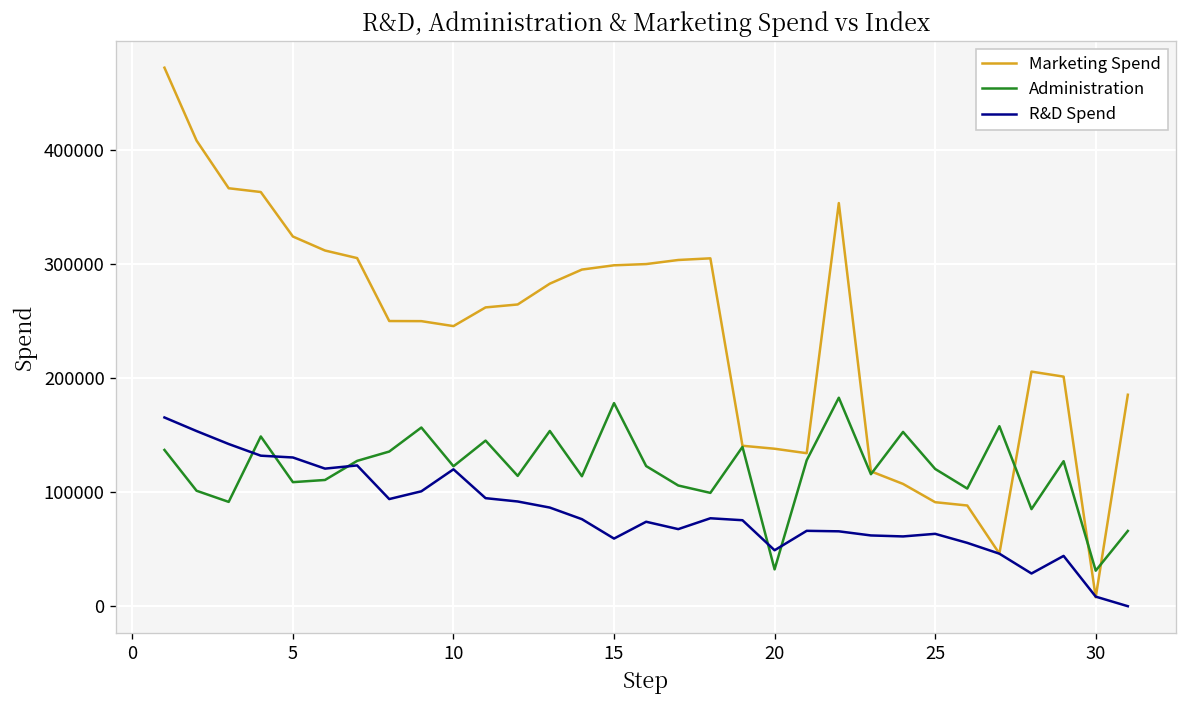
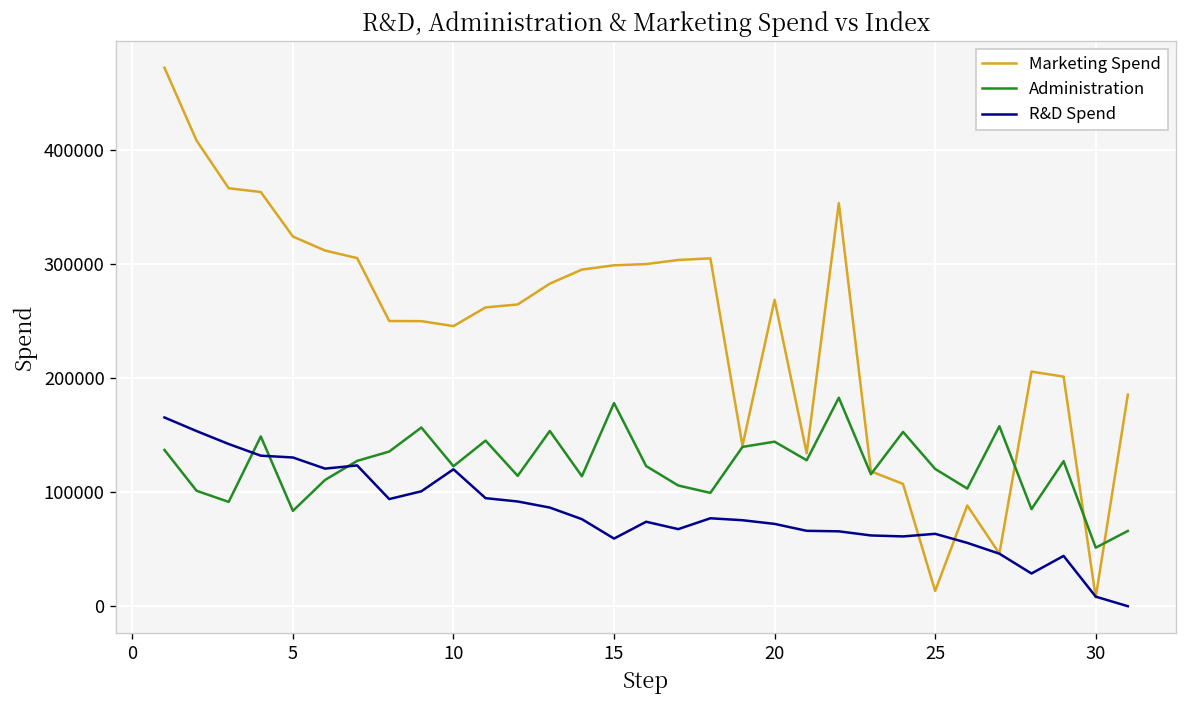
Administration, 5: 110000 -> 80000
Marketing Spend, 20: 140000 -> 270000
Administration, 20: 30000 -> 140000
R&D Spend, 20: 50000 -> 70000
Marketing Spend, 25: 90000 -> 10000
Administration, 30: 30000 -> 50000
